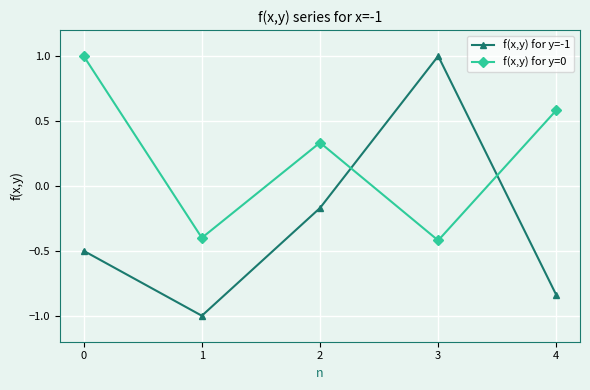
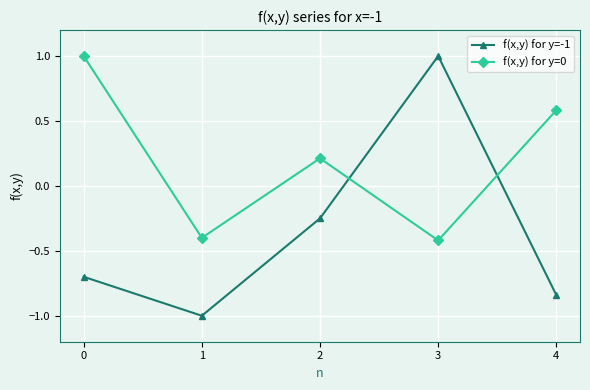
f(x,y) for y=-1, 0: -0.5 -> -0.7
f(x,y) for y=-1, 2: -0.17 -> -0.25
f(x,y) for y=0, 2: 0.33 -> 0.21
